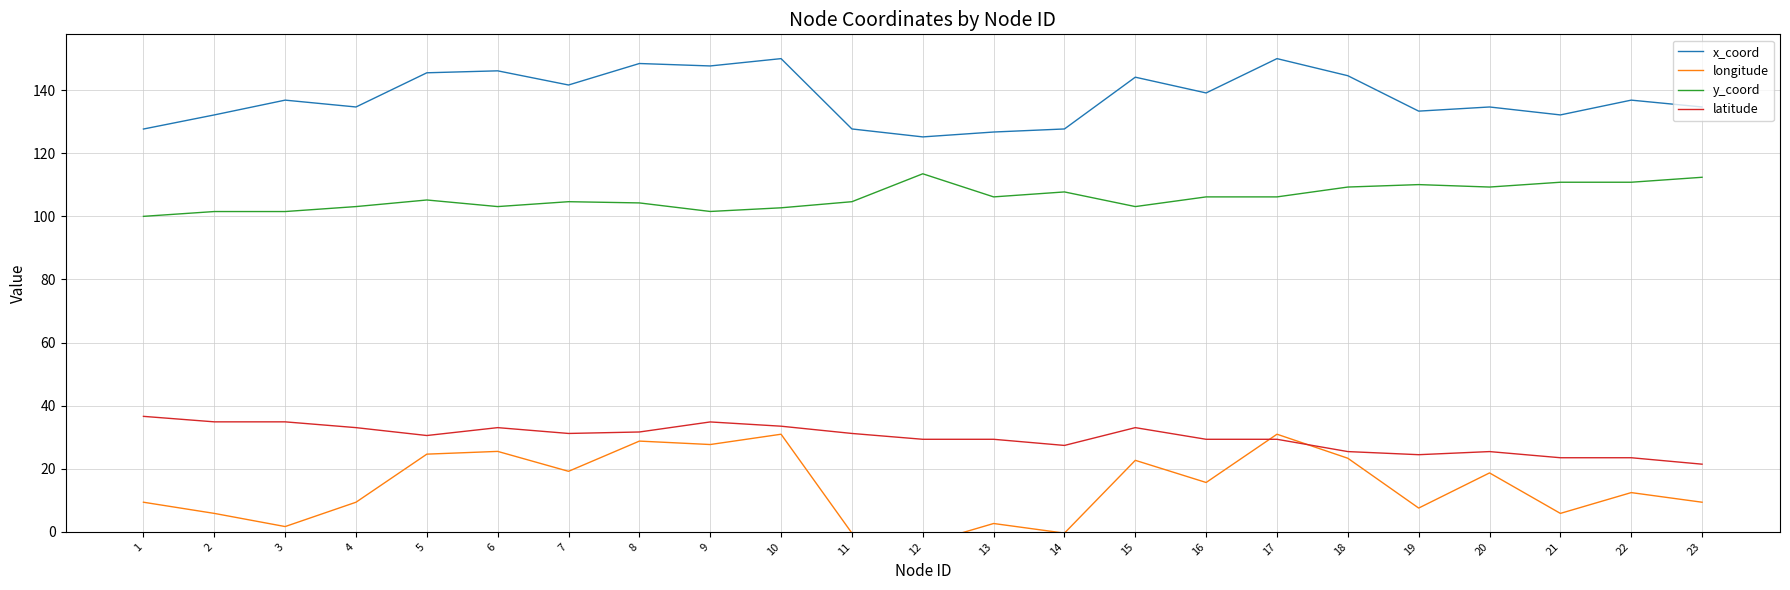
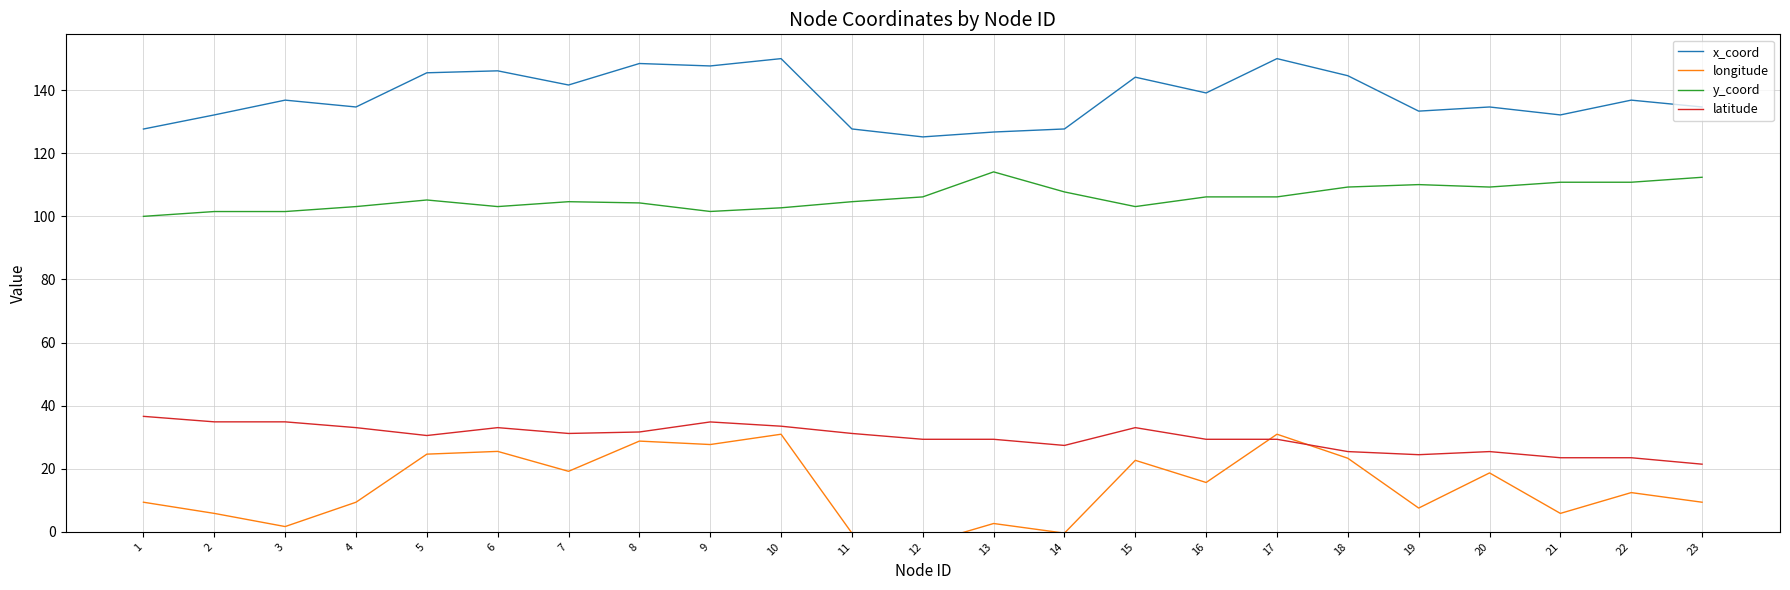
y_coord, 12: 113 -> 106
y_coord, 13: 106 -> 114
